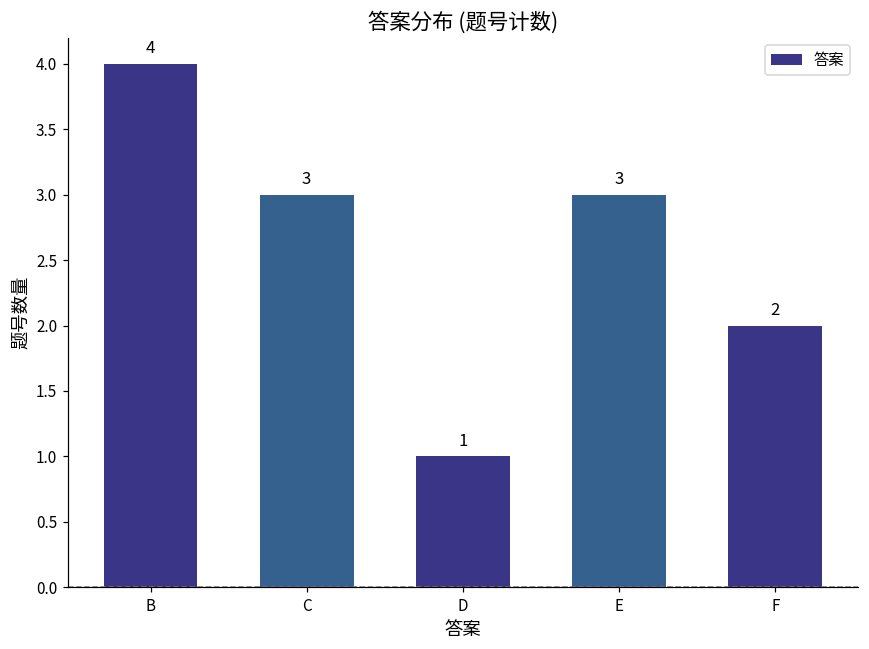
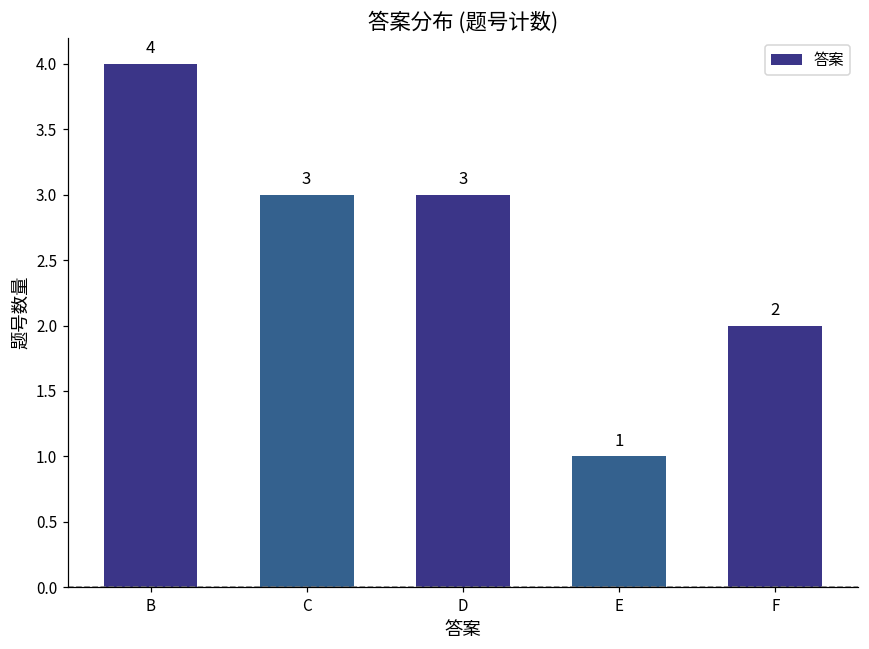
D: 1 -> 3
E: 3 -> 1
